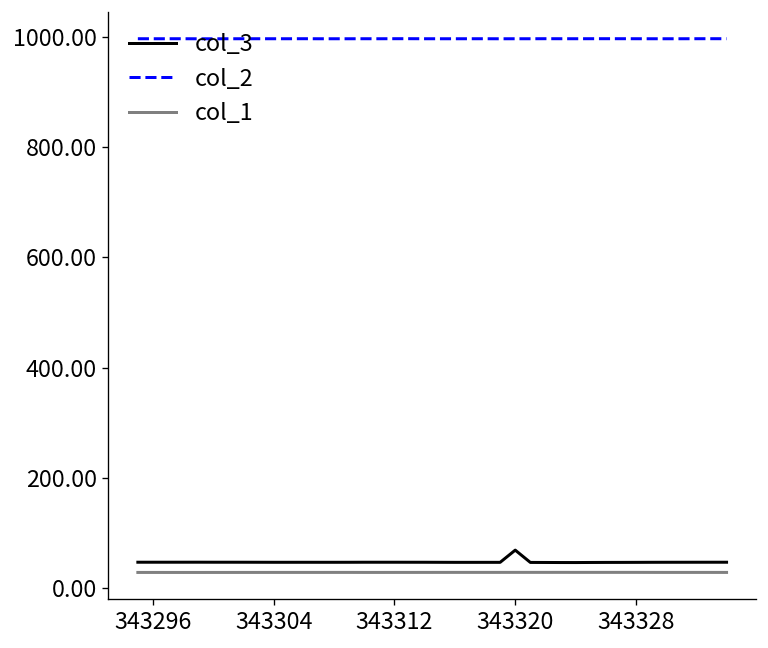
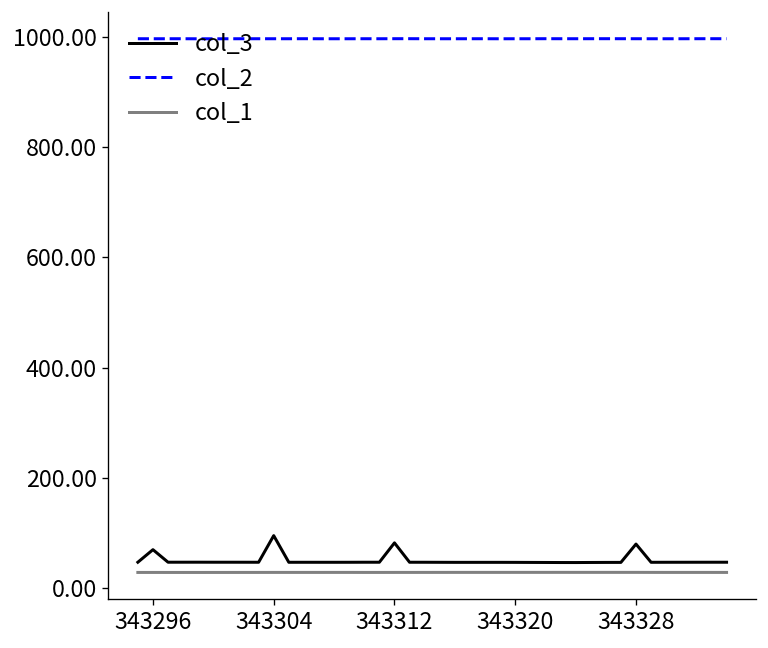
col_3, 343296: 50 -> 70
col_3, 343304: 50 -> 90
col_3, 343312: 50 -> 80
col_3, 343320: 70 -> 50
col_3, 343328: 50 -> 80
